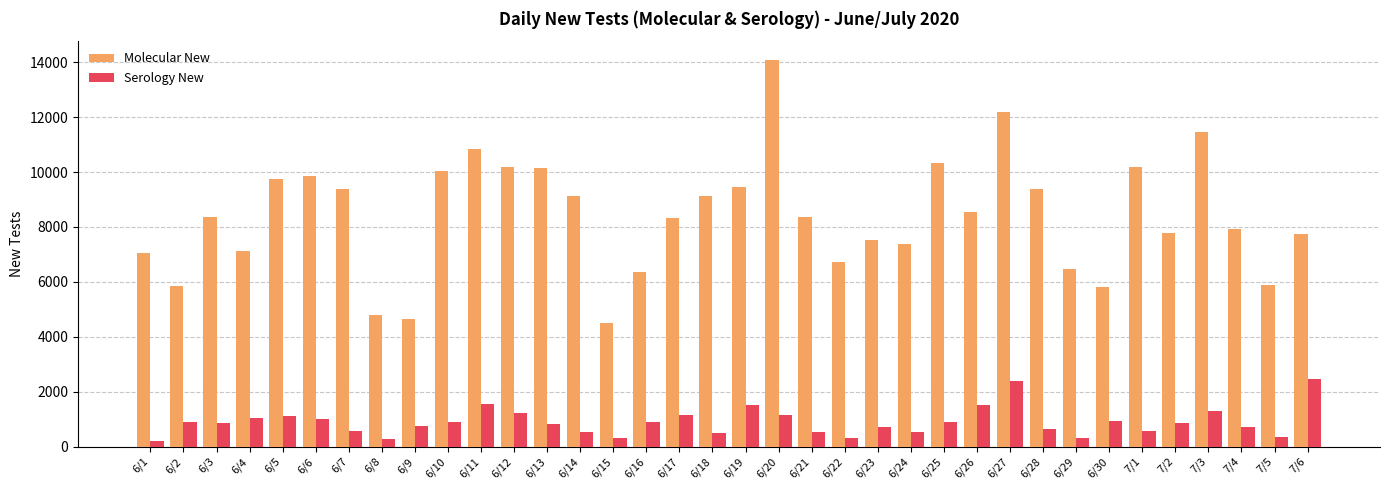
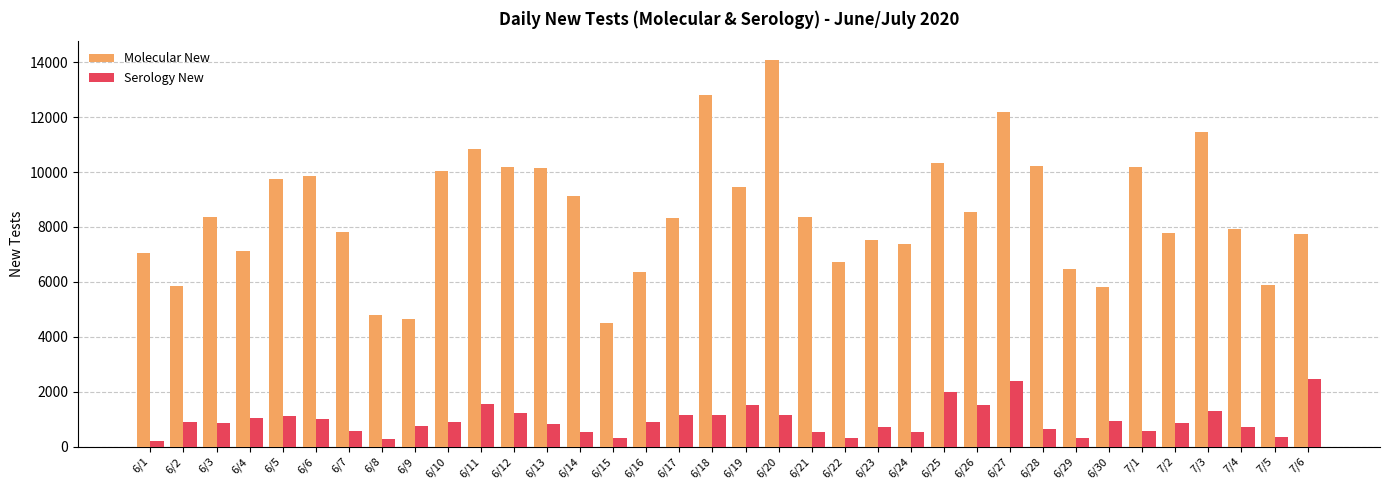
Molecular New, 6/7: 9400 -> 7800
Molecular New, 6/18: 9100 -> 12800
Serology New, 6/18: 500 -> 1100
Serology New, 6/25: 900 -> 2000
Molecular New, 6/28: 9400 -> 10200
